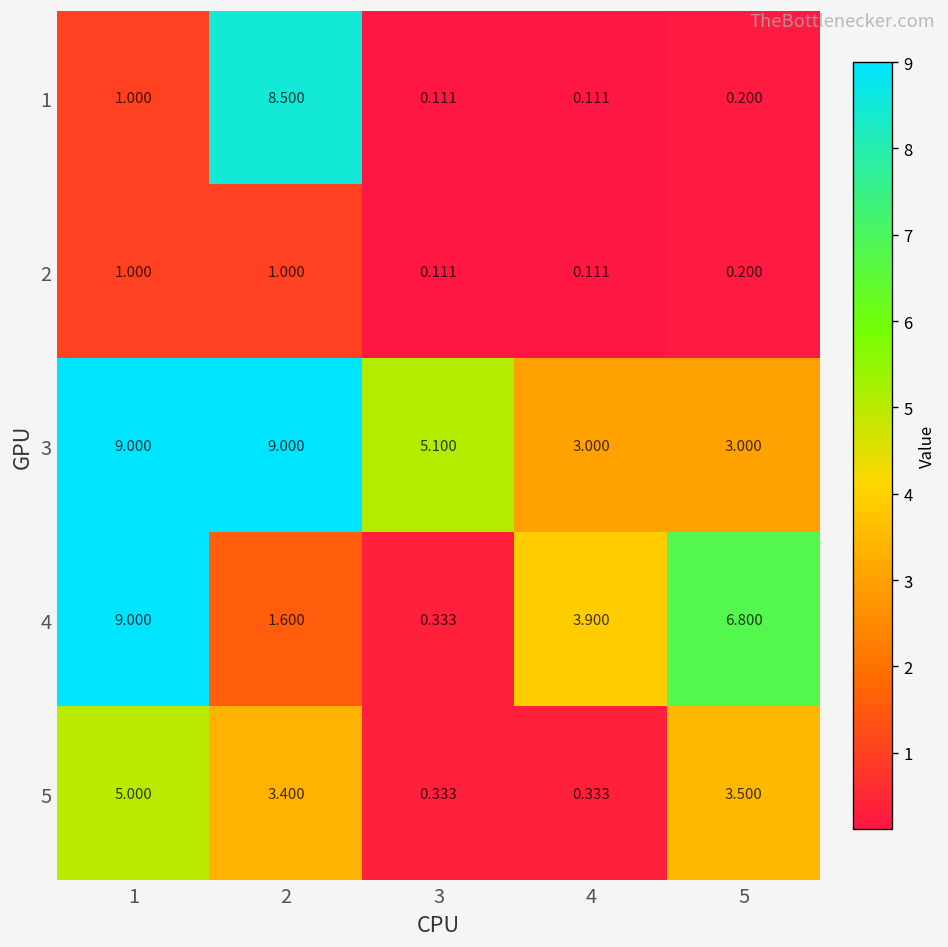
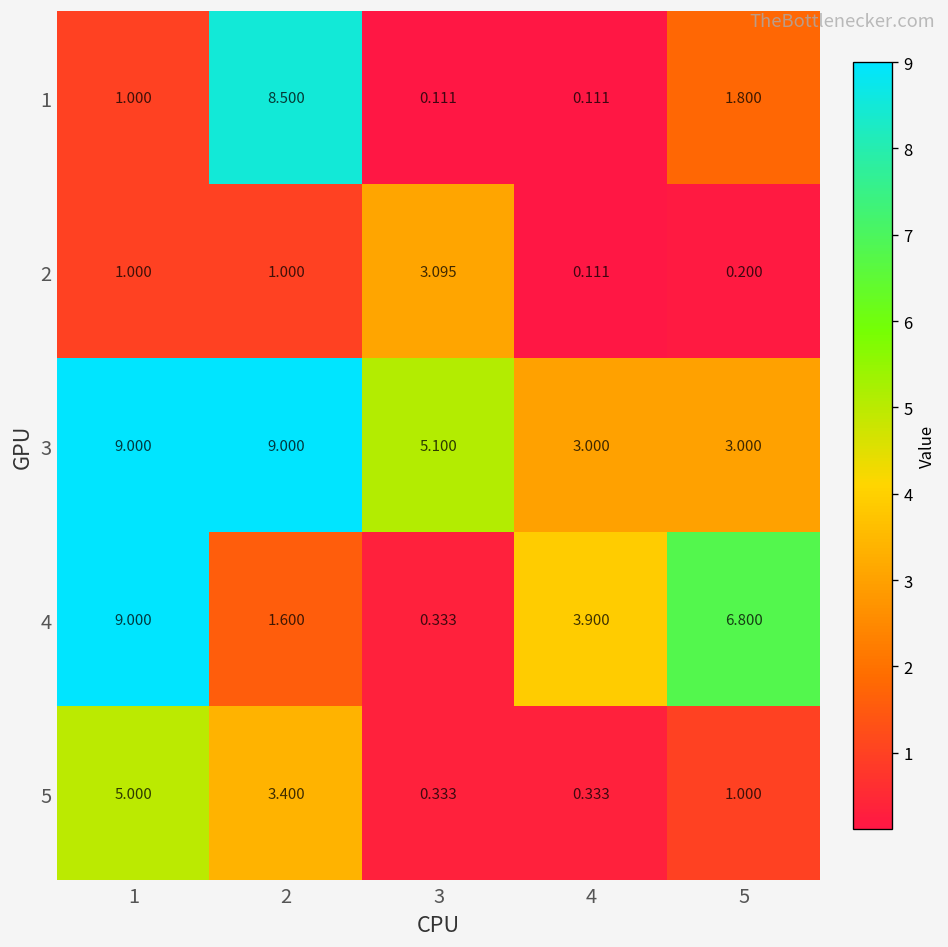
1, 5: 0.200 -> 1.800
2, 3: 0.111 -> 3.095
5, 5: 3.500 -> 1.000
